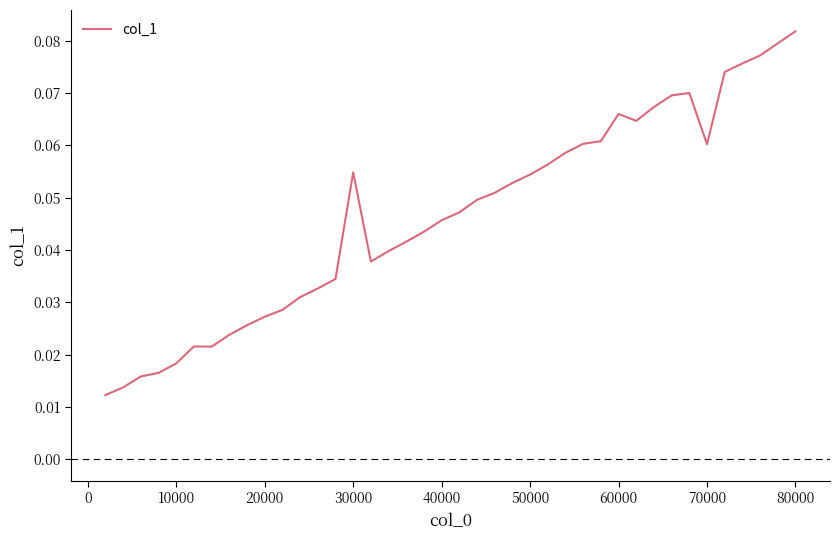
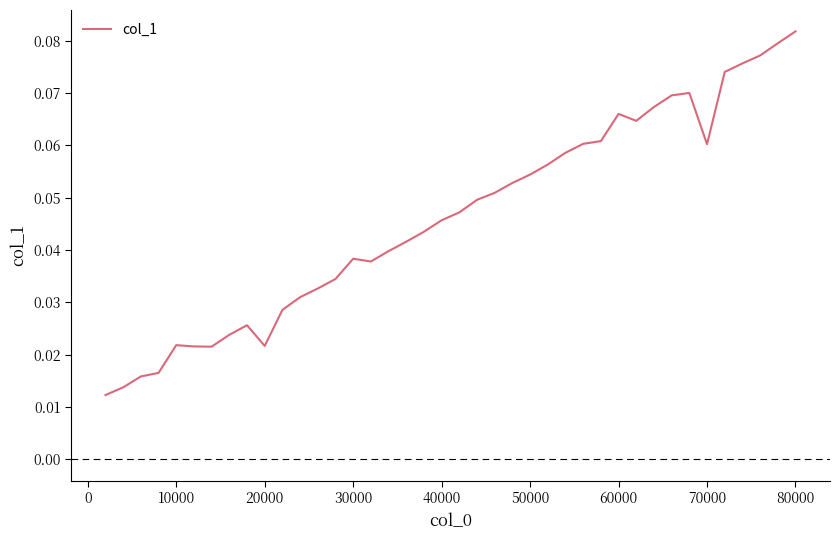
10000: 0.018 -> 0.022
20000: 0.027 -> 0.022
30000: 0.055 -> 0.038
